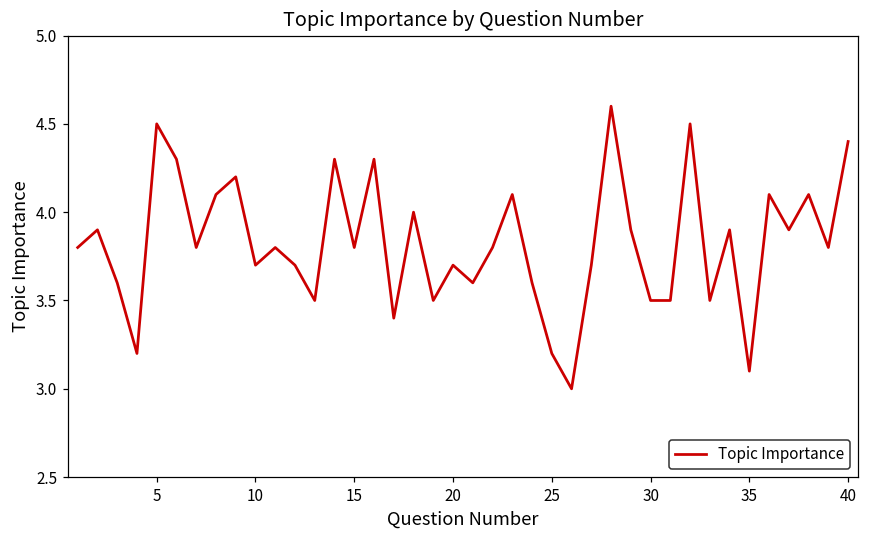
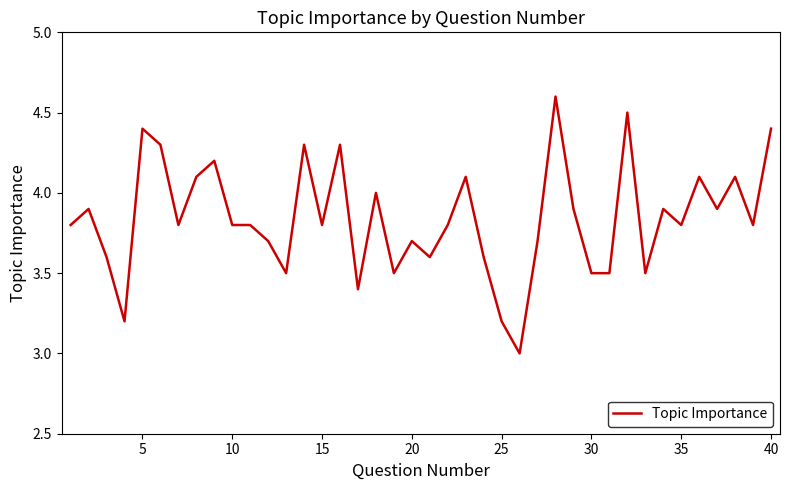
5: 4.5 -> 4.4
10: 3.7 -> 3.8
35: 3.1 -> 3.8
